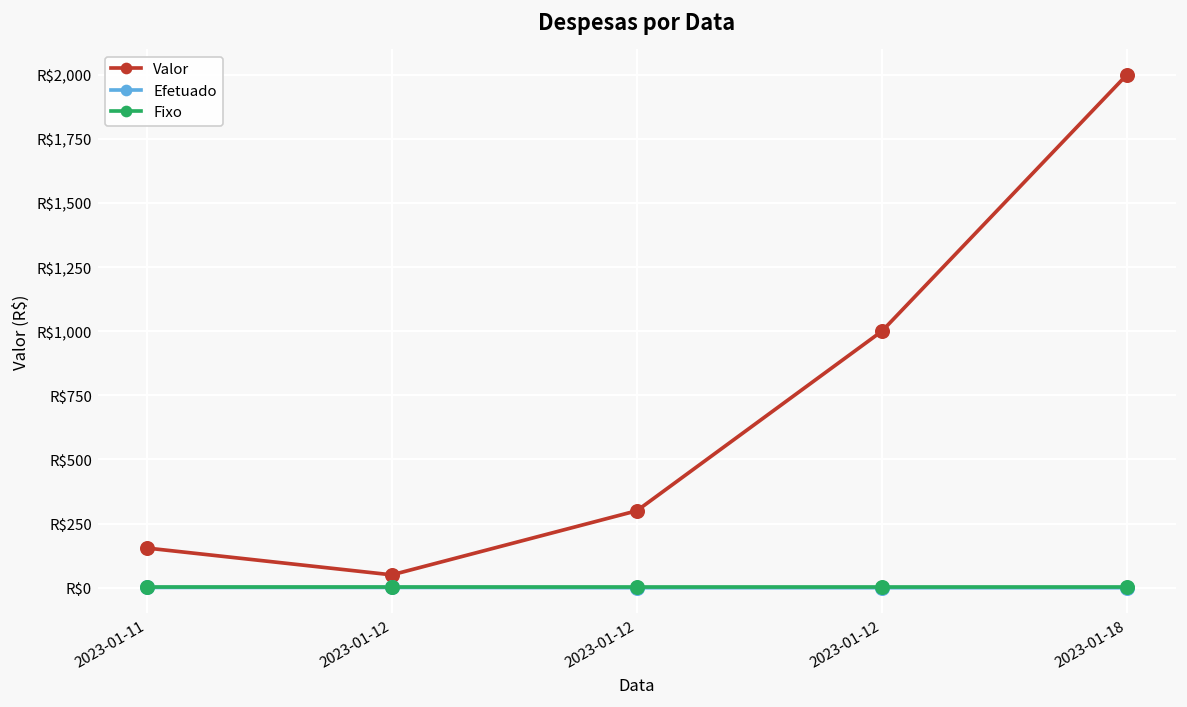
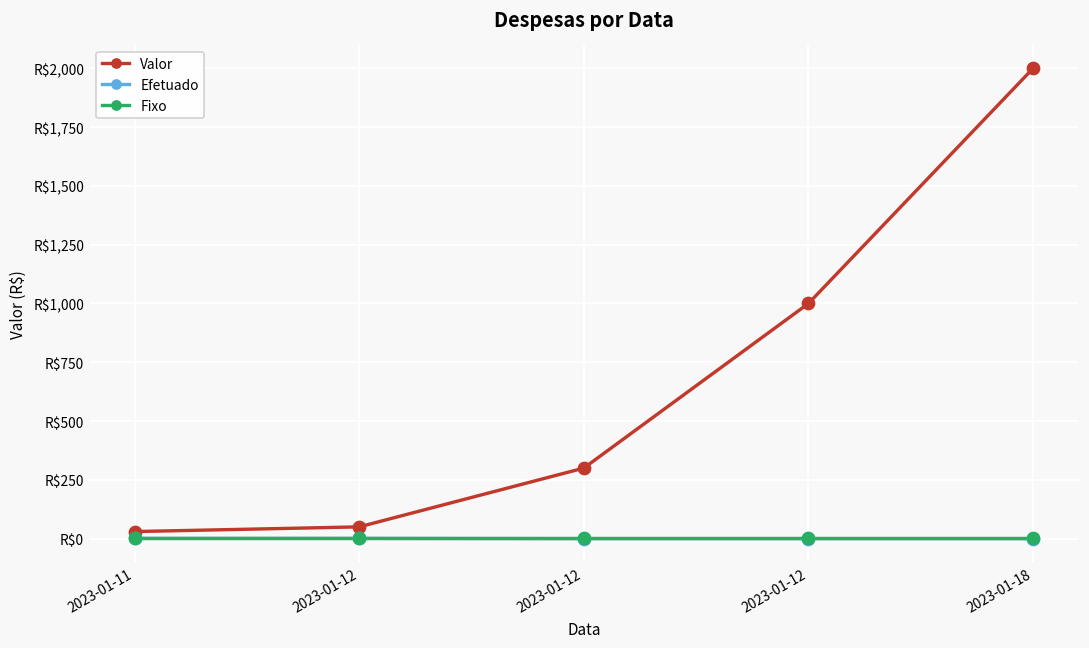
Valor, 2023-01-11: R$150 -> R$30
